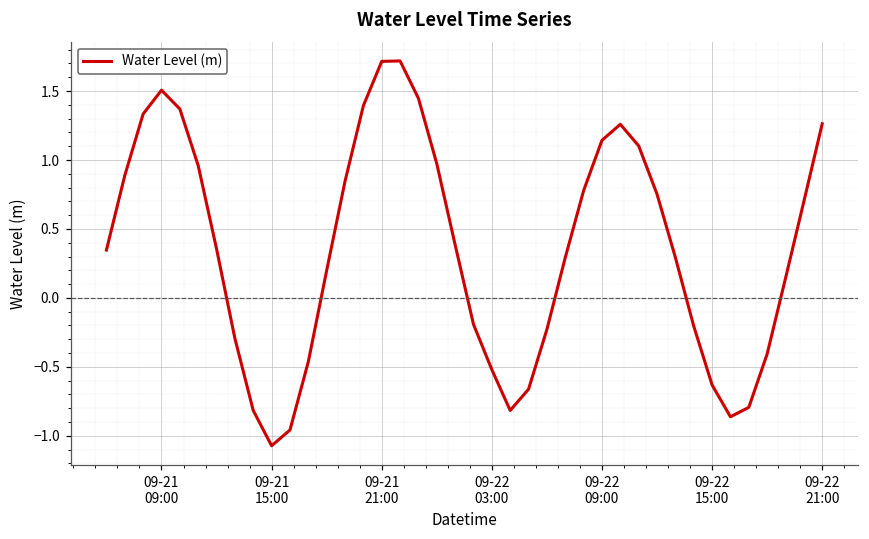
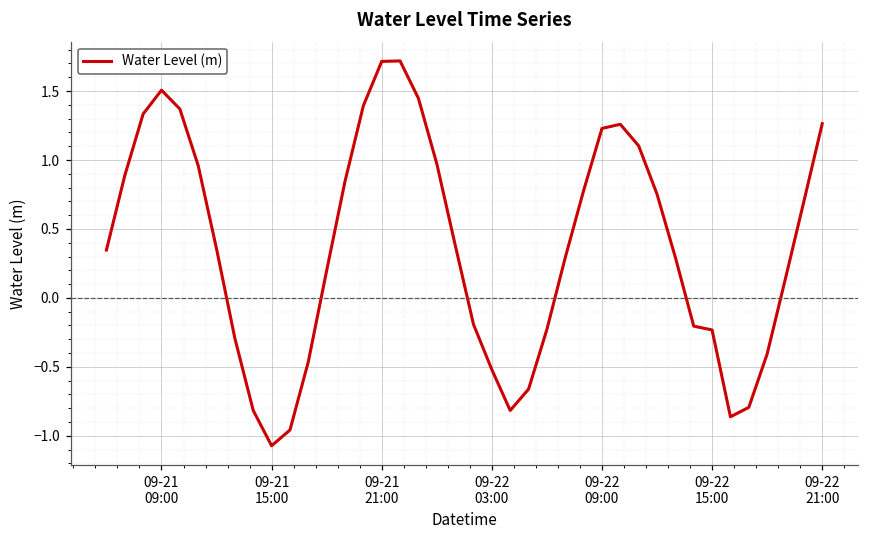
09-22 09:00: 1.14 -> 1.23
09-22 15:00: -0.63 -> -0.23
